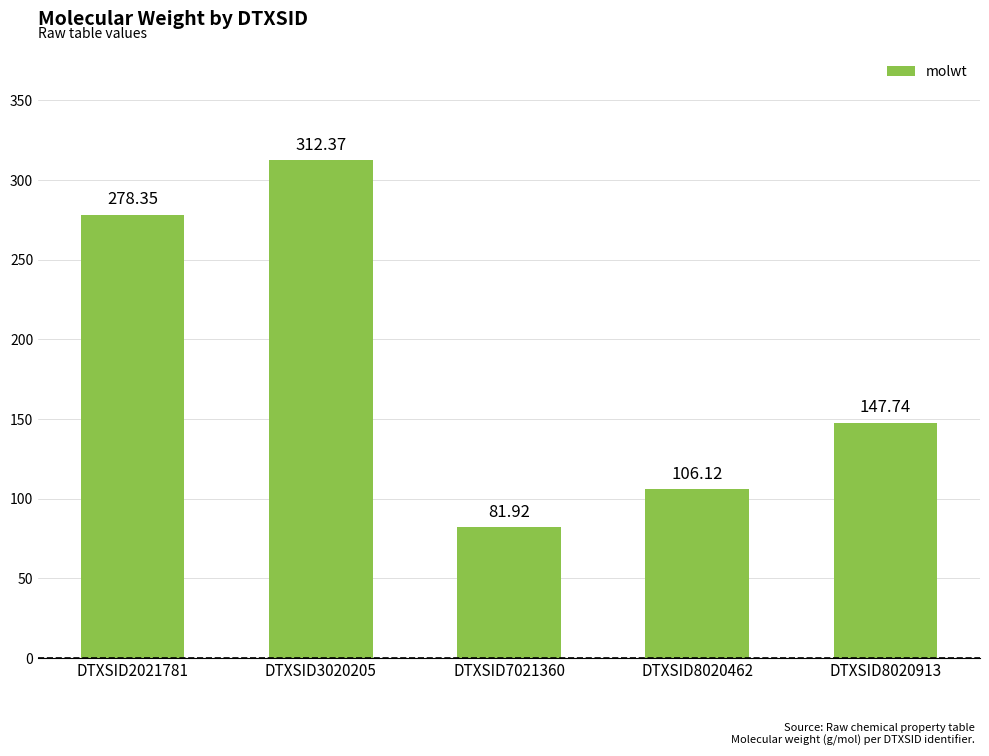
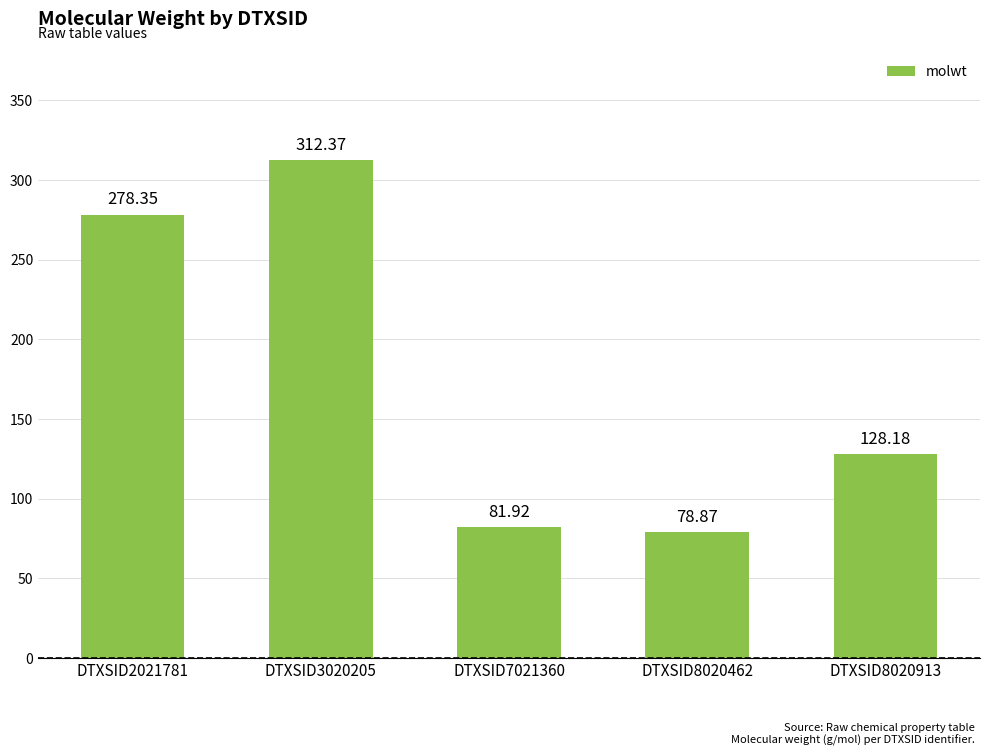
DTXSID8020462: 106.12 -> 78.87
DTXSID8020913: 147.74 -> 128.18
